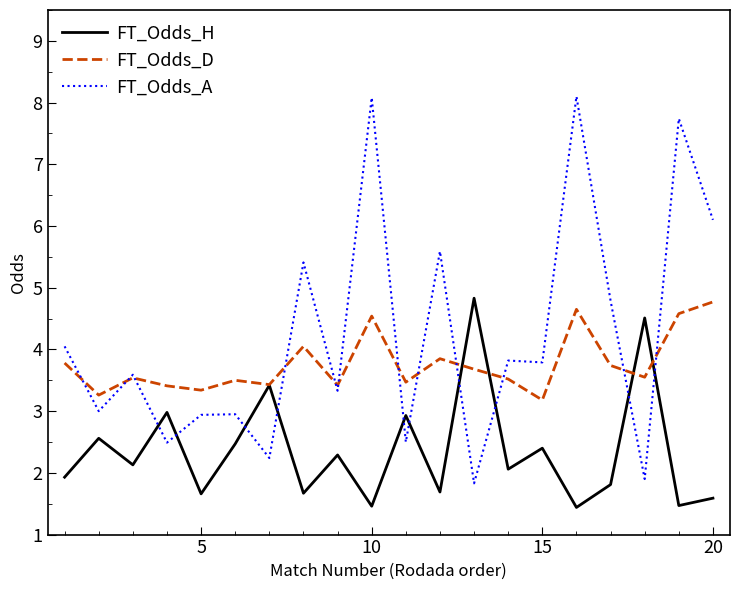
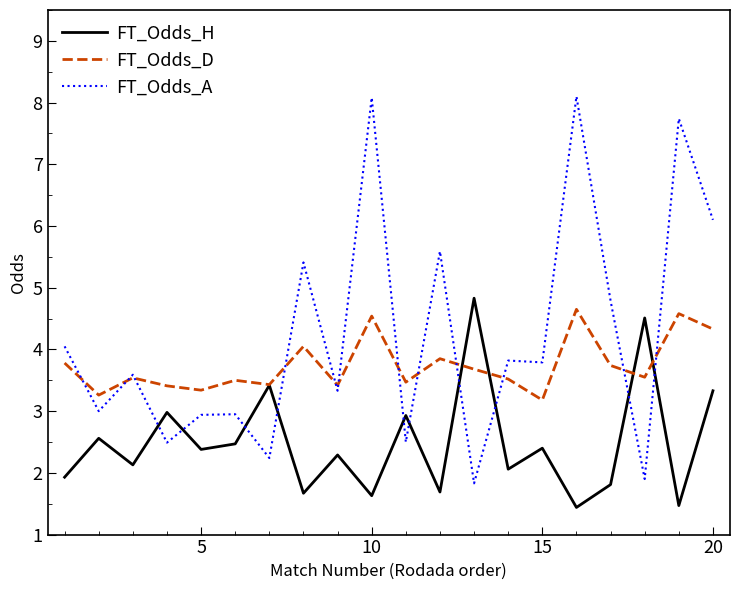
FT_Odds_H, 5: 1.7 -> 2.4
FT_Odds_H, 10: 1.5 -> 1.6
FT_Odds_H, 20: 1.6 -> 3.3
FT_Odds_D, 20: 4.8 -> 4.3
